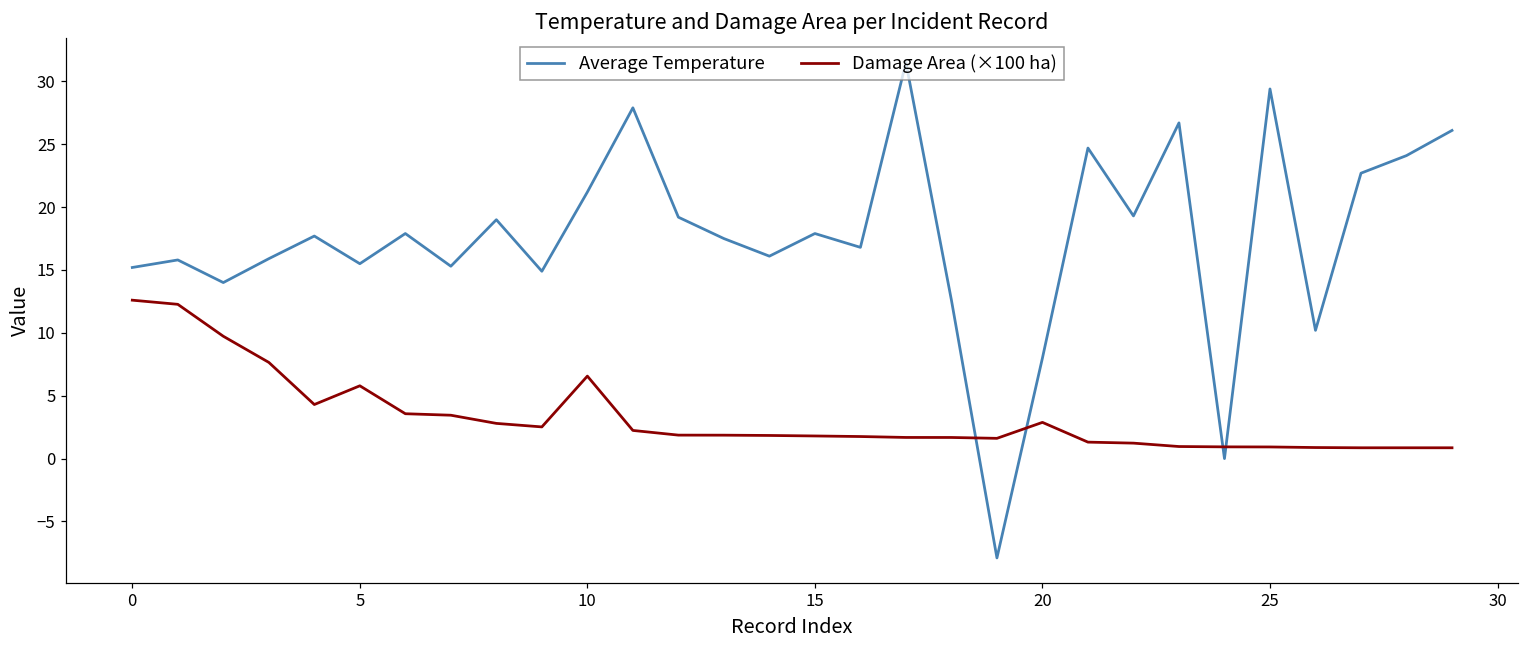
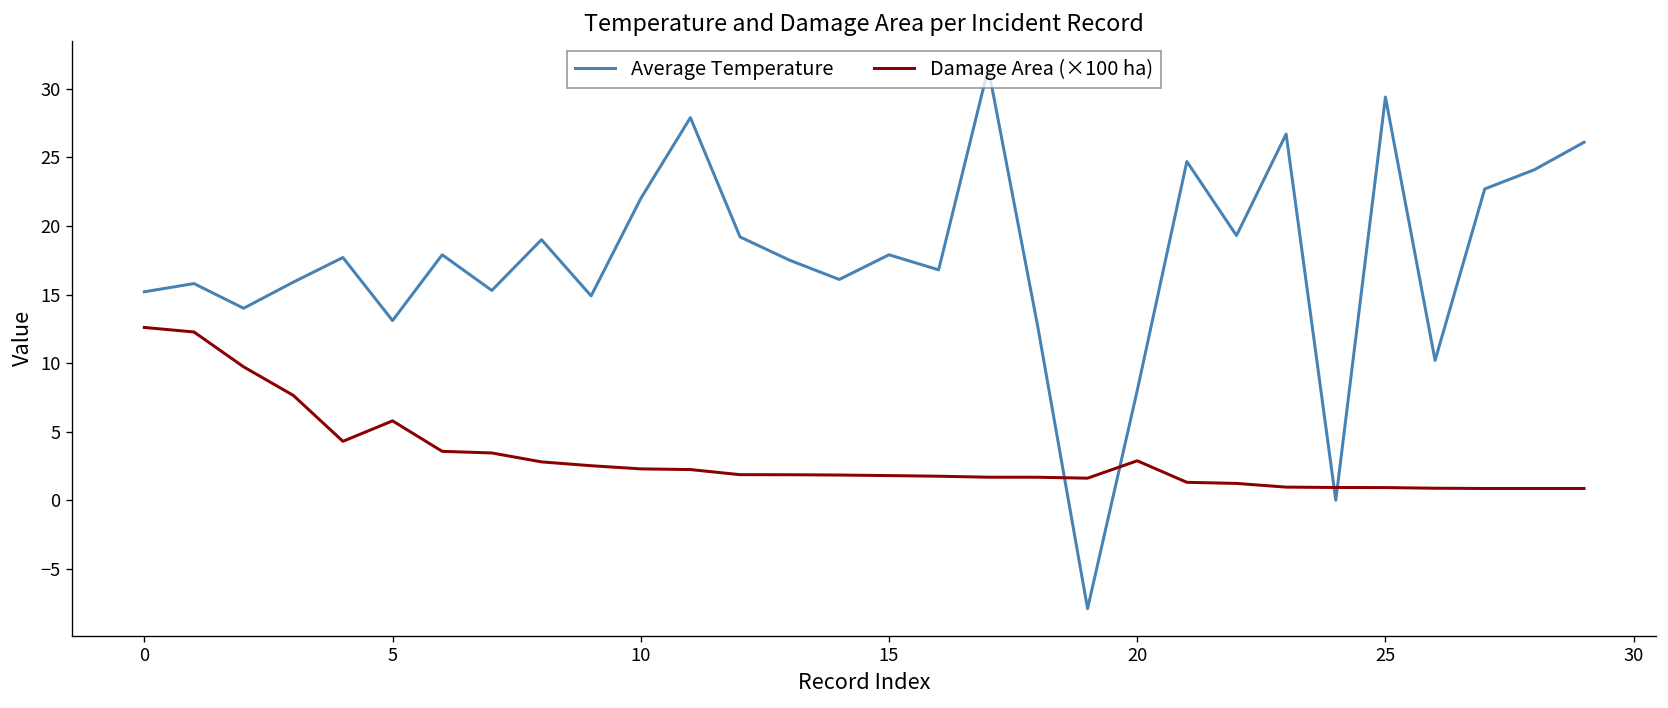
Average Temperature, 5: 15.5 -> 13.1
Average Temperature, 10: 21.2 -> 22.0
Damage Area (×100 ha), 10: 6.6 -> 2.3
